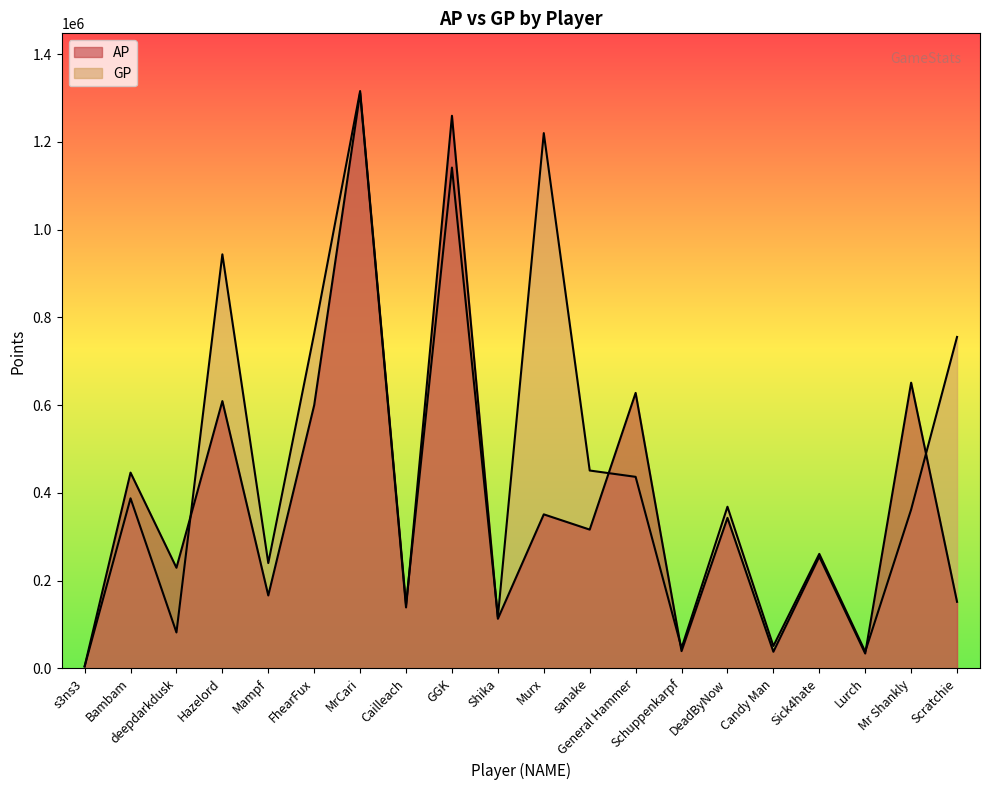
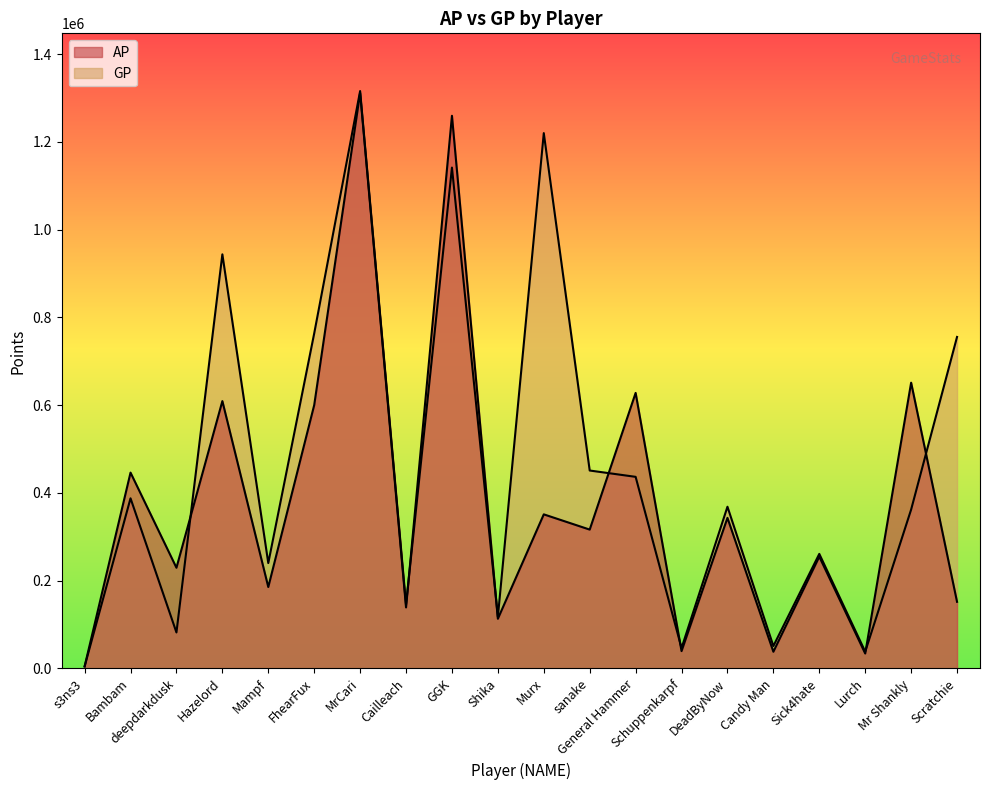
AP, Mampf: 170000 -> 190000
